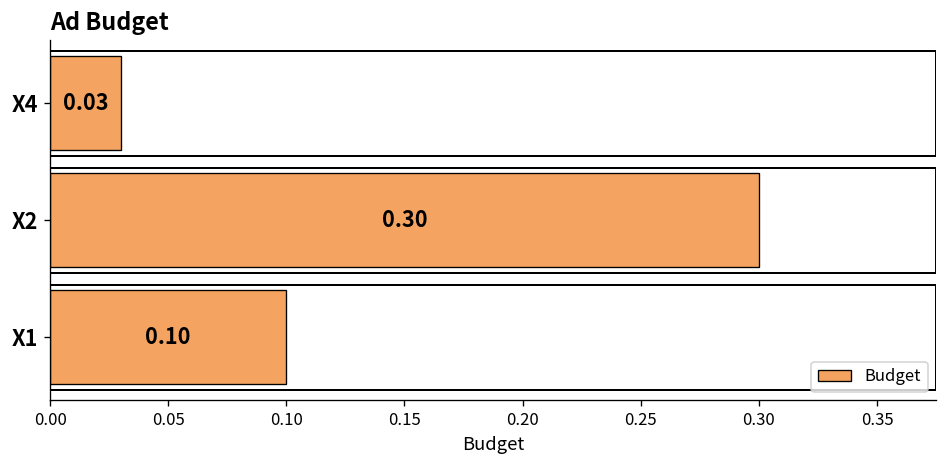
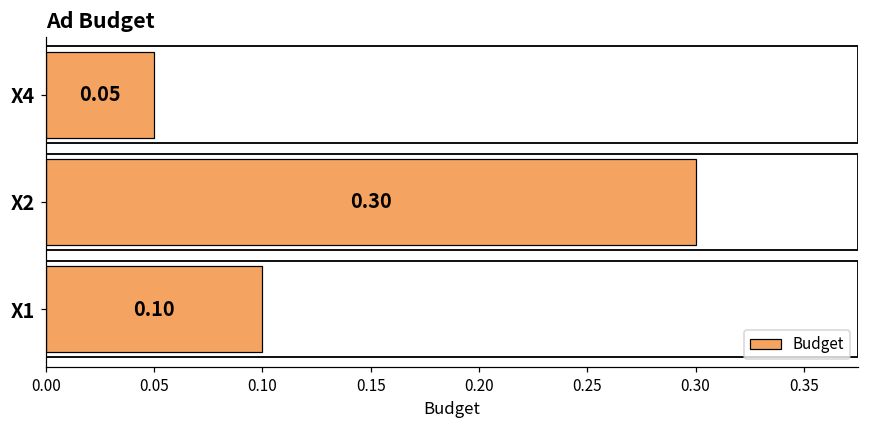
X4: 0.03 -> 0.05
